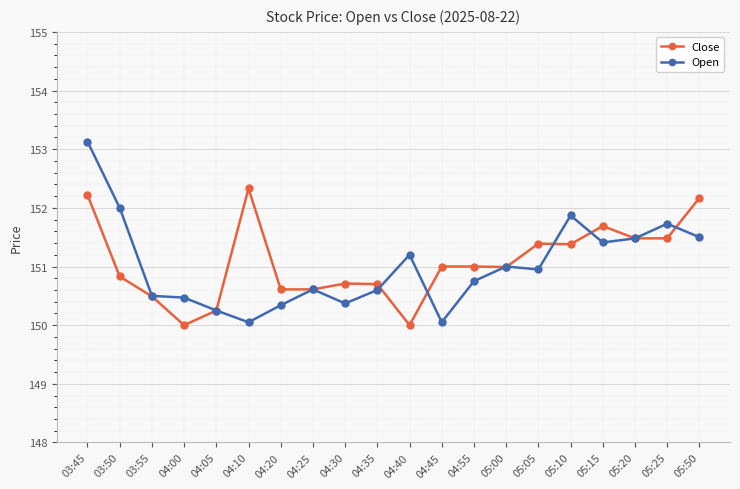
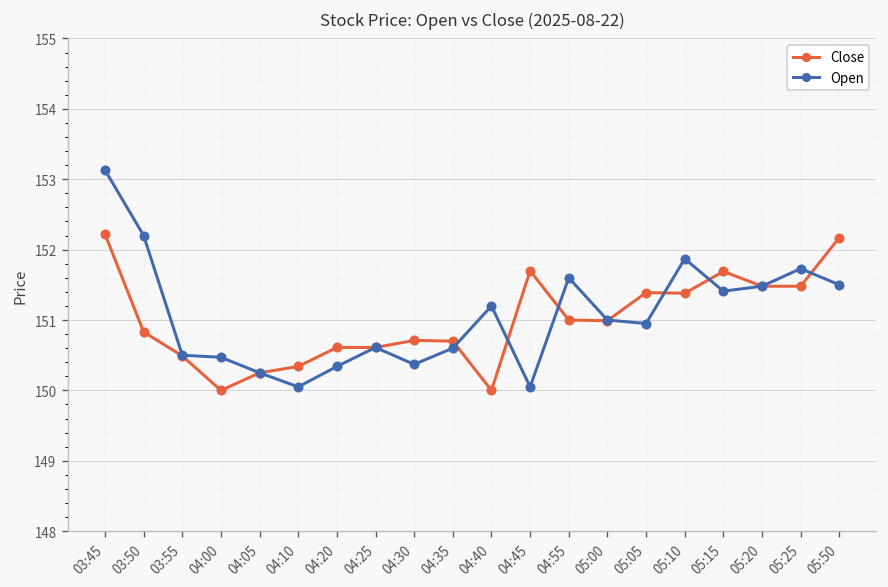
Open, 03:50: 152.0 -> 152.2
Close, 04:10: 152.3 -> 150.3
Close, 04:45: 151.0 -> 151.7
Open, 04:55: 150.8 -> 151.6
